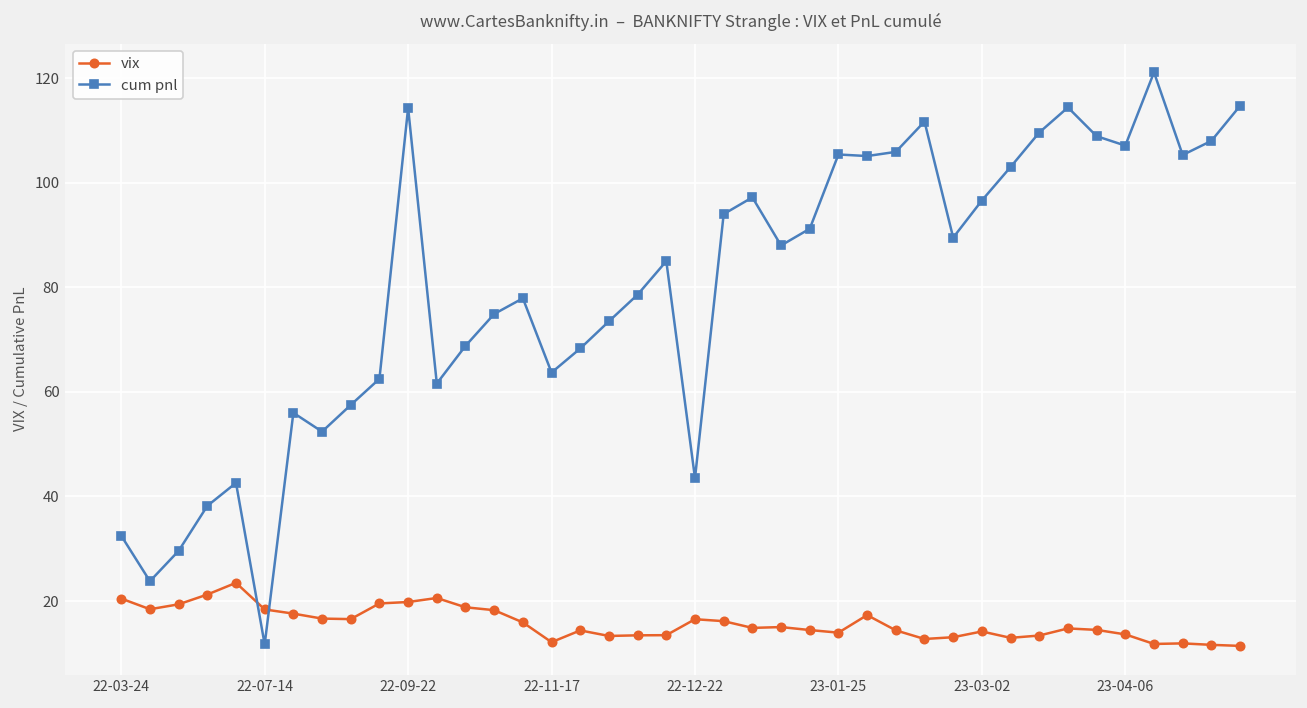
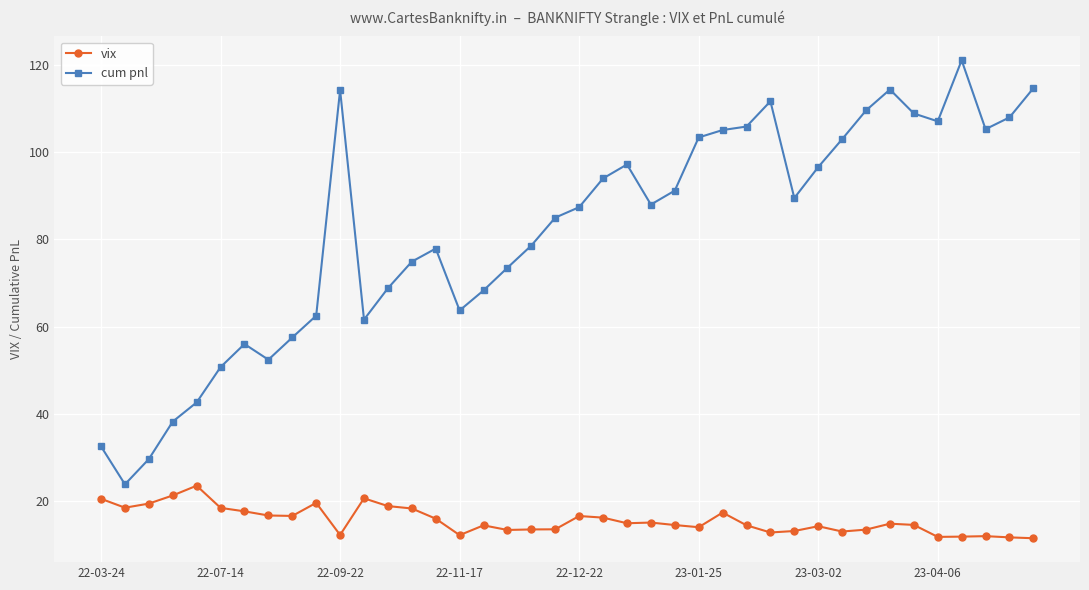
cum pnl, 22-07-14: 12 -> 51
vix, 22-09-22: 20 -> 12
cum pnl, 22-12-22: 44 -> 87
cum pnl, 23-01-25: 105 -> 103
vix, 23-04-06: 14 -> 12
